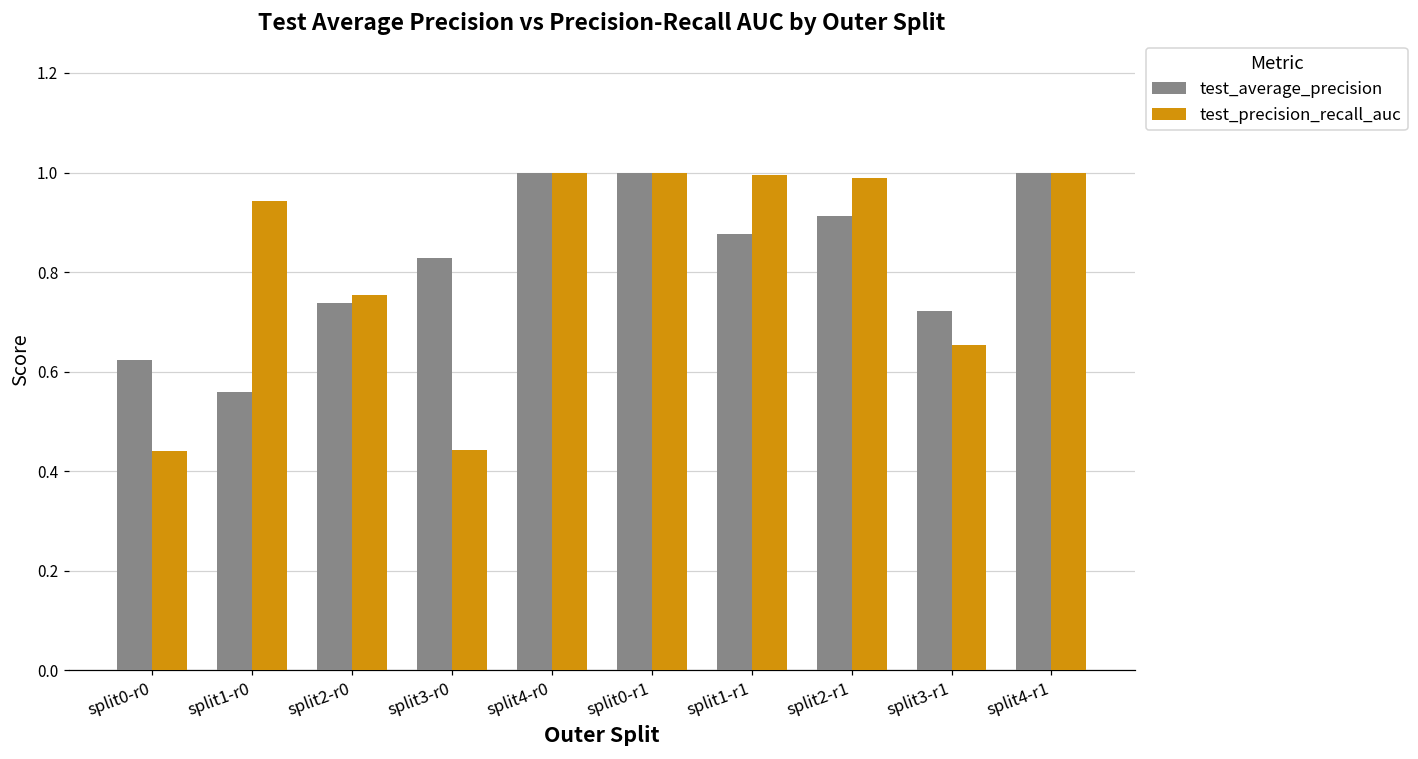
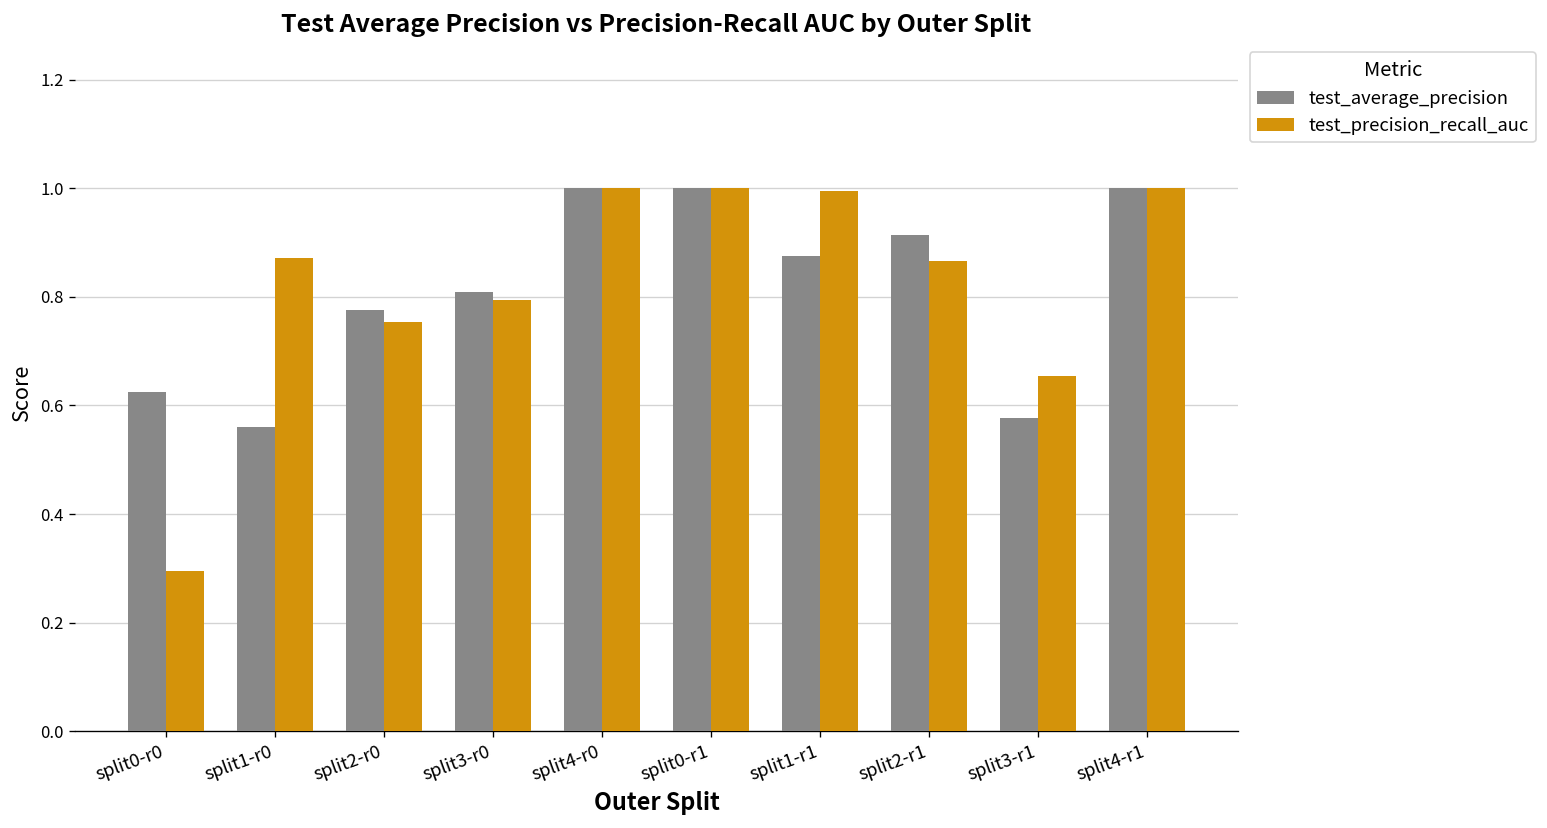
test_precision_recall_auc, split0-r0: 0.44 -> 0.30
test_precision_recall_auc, split1-r0: 0.94 -> 0.87
test_average_precision, split2-r0: 0.74 -> 0.78
test_average_precision, split3-r0: 0.83 -> 0.81
test_precision_recall_auc, split3-r0: 0.44 -> 0.79
test_precision_recall_auc, split2-r1: 0.99 -> 0.87
test_average_precision, split3-r1: 0.72 -> 0.58
